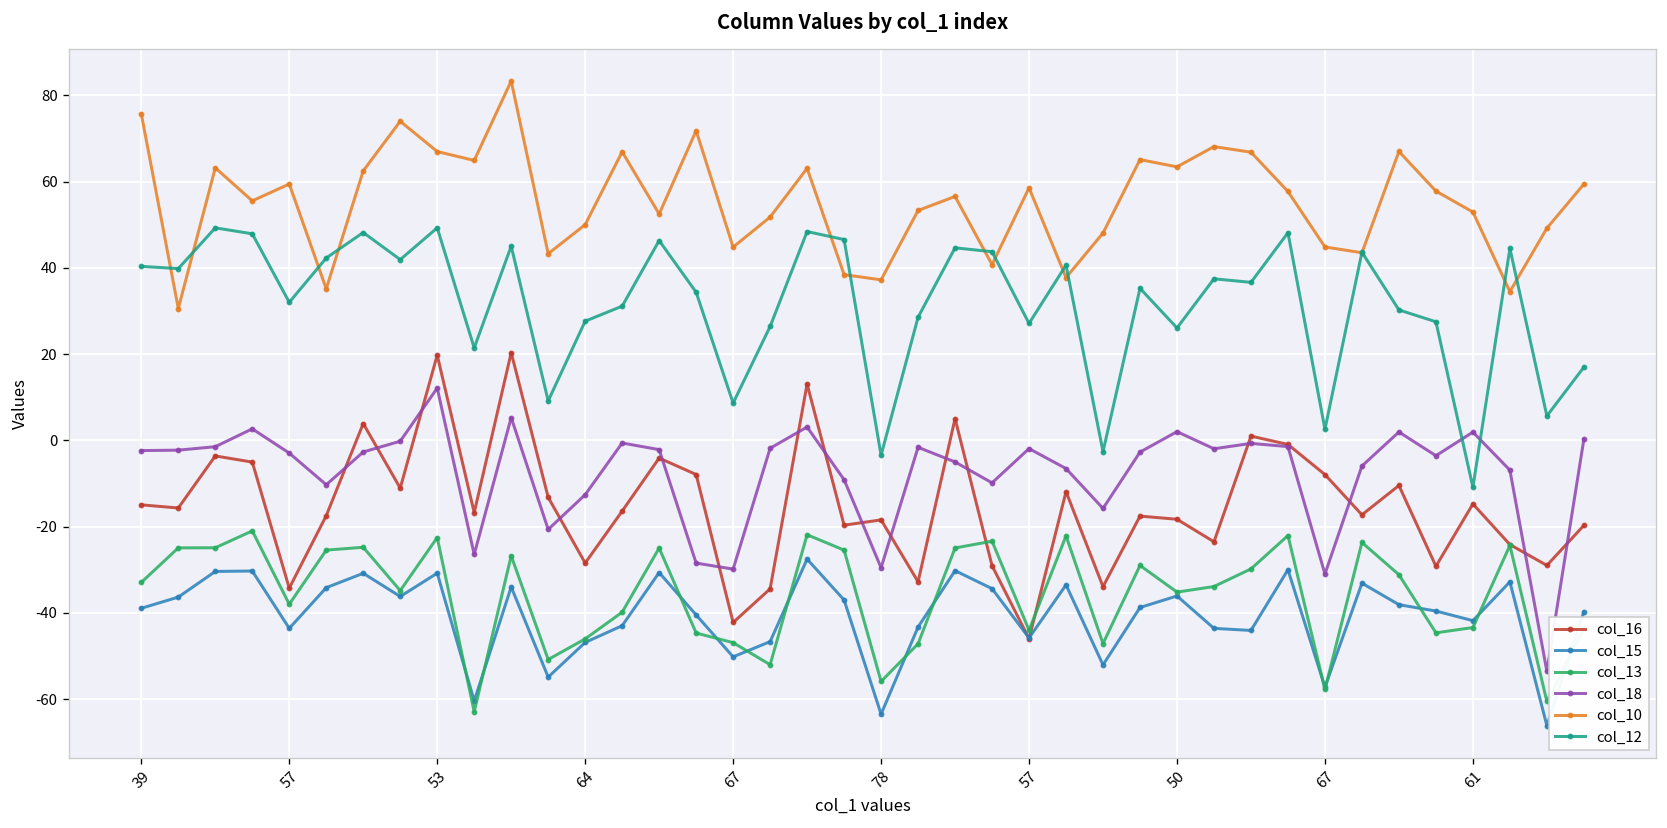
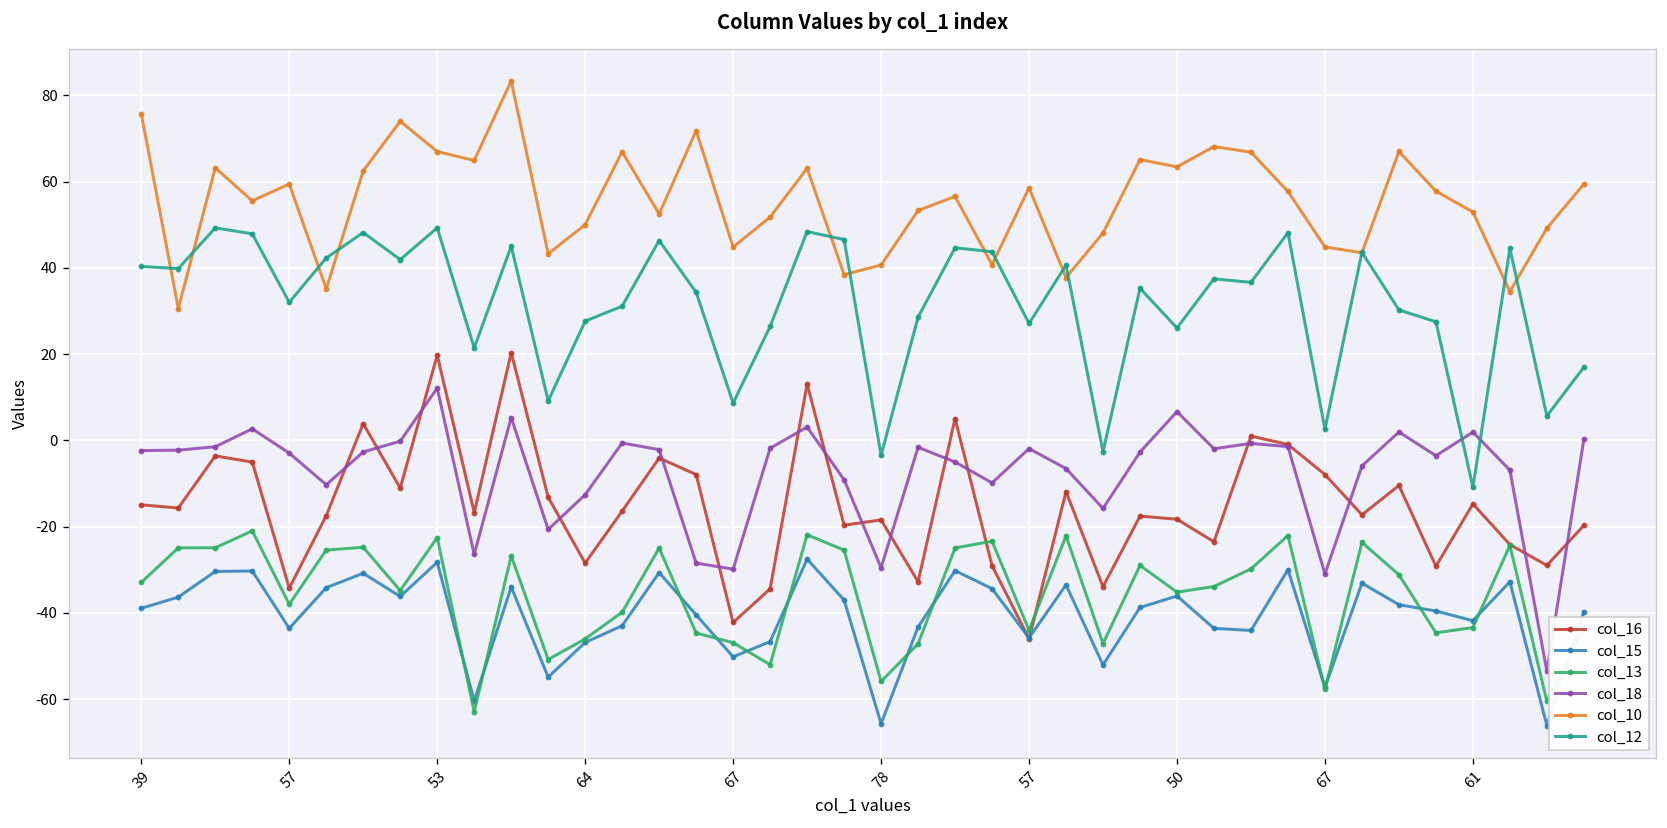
col_15, 53: -31 -> -28
col_15, 78: -63 -> -66
col_10, 78: 37 -> 41
col_18, 50: 2 -> 7
